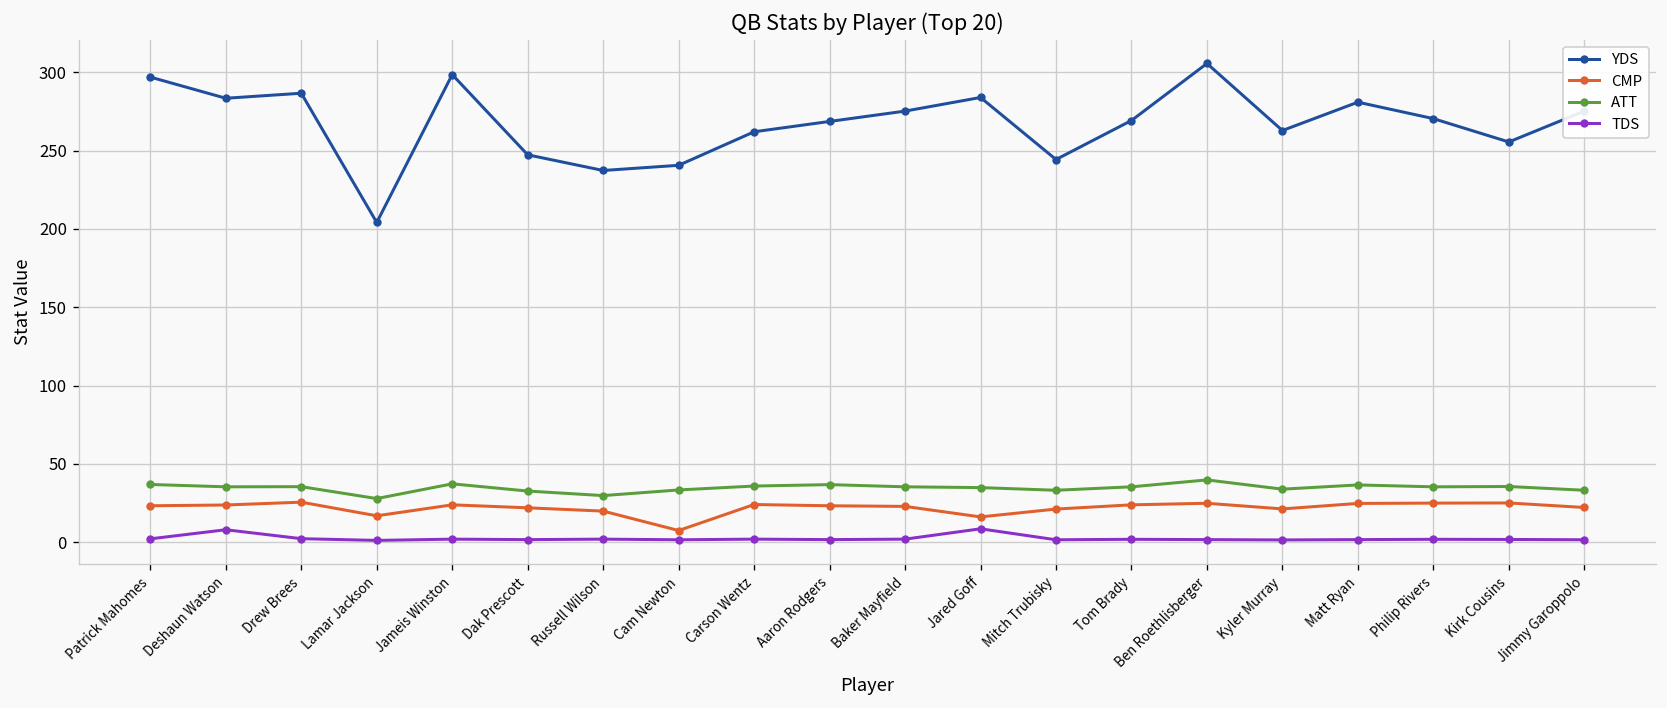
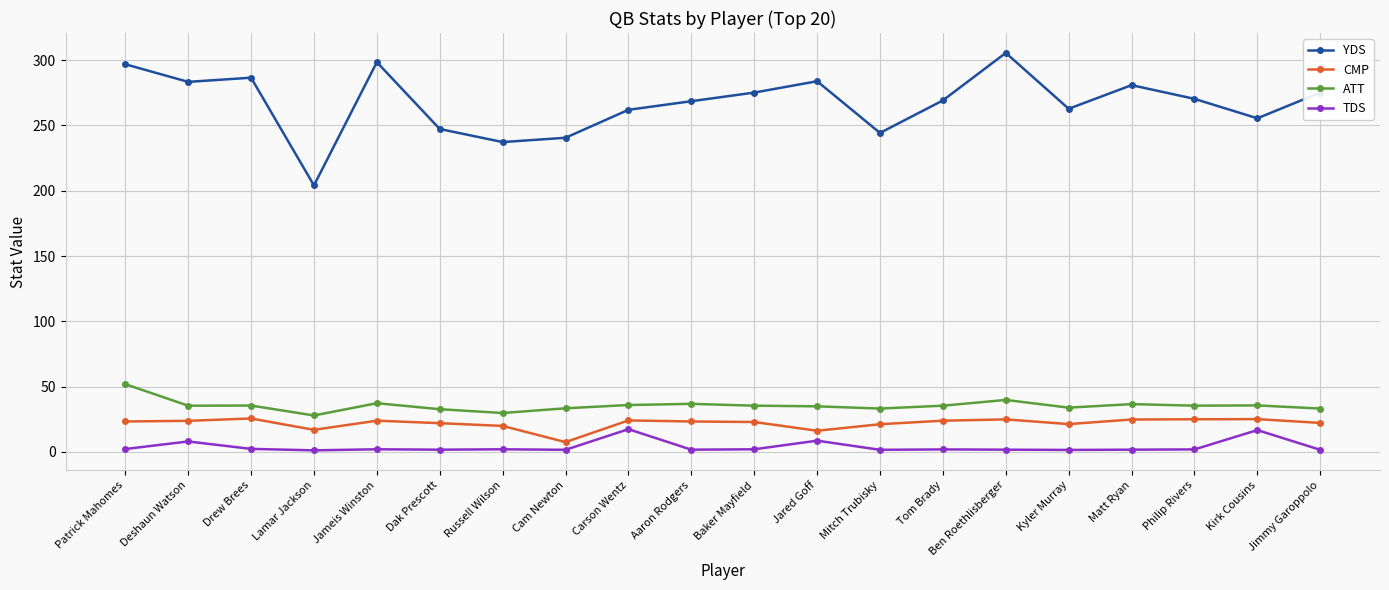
ATT, Patrick Mahomes: 37 -> 52
TDS, Carson Wentz: 2 -> 17
TDS, Kirk Cousins: 2 -> 17
